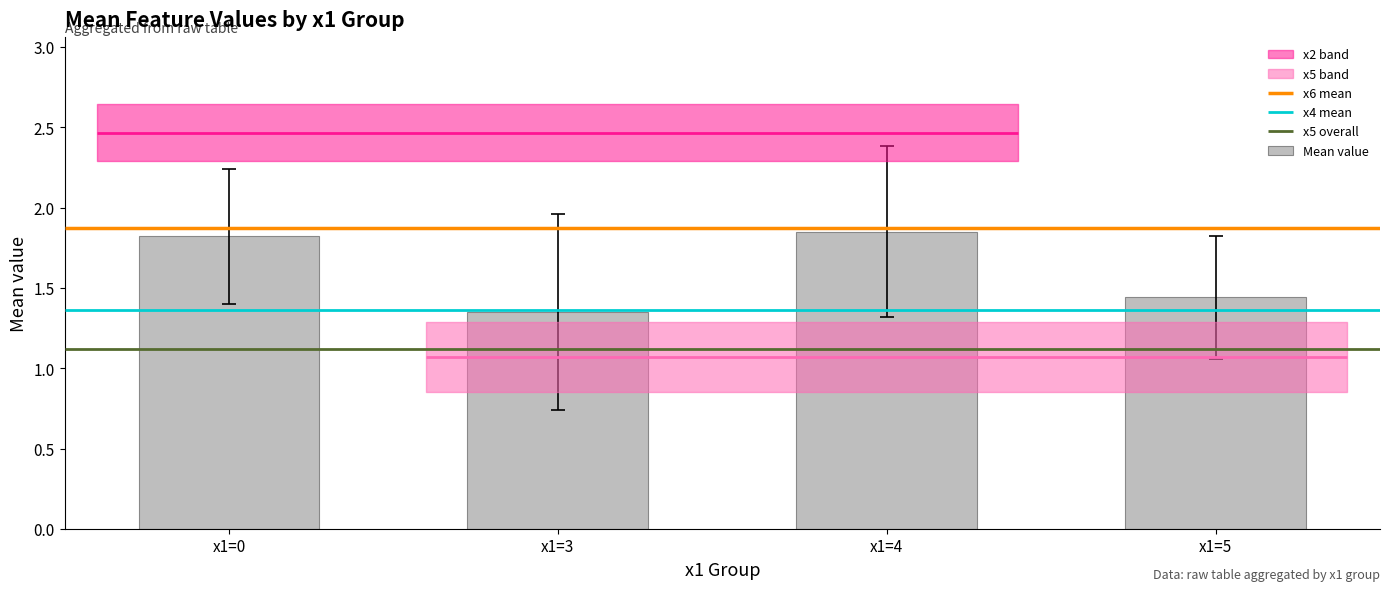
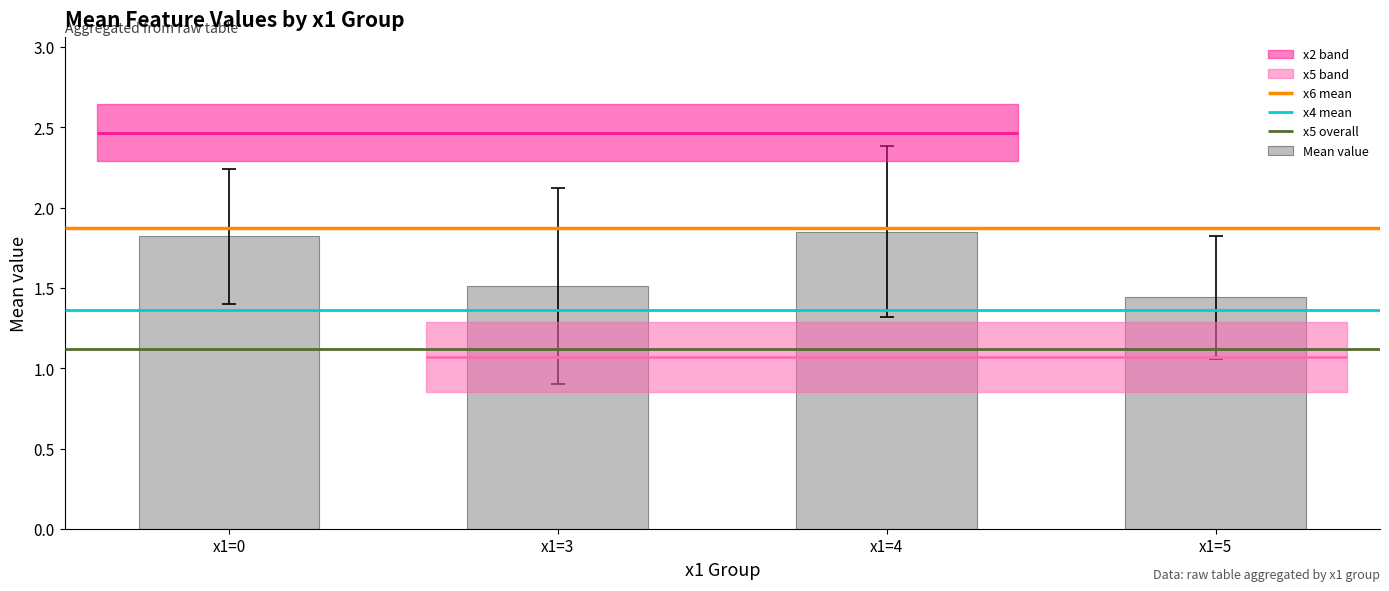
Mean value, x1=3: 1.35 -> 1.51
